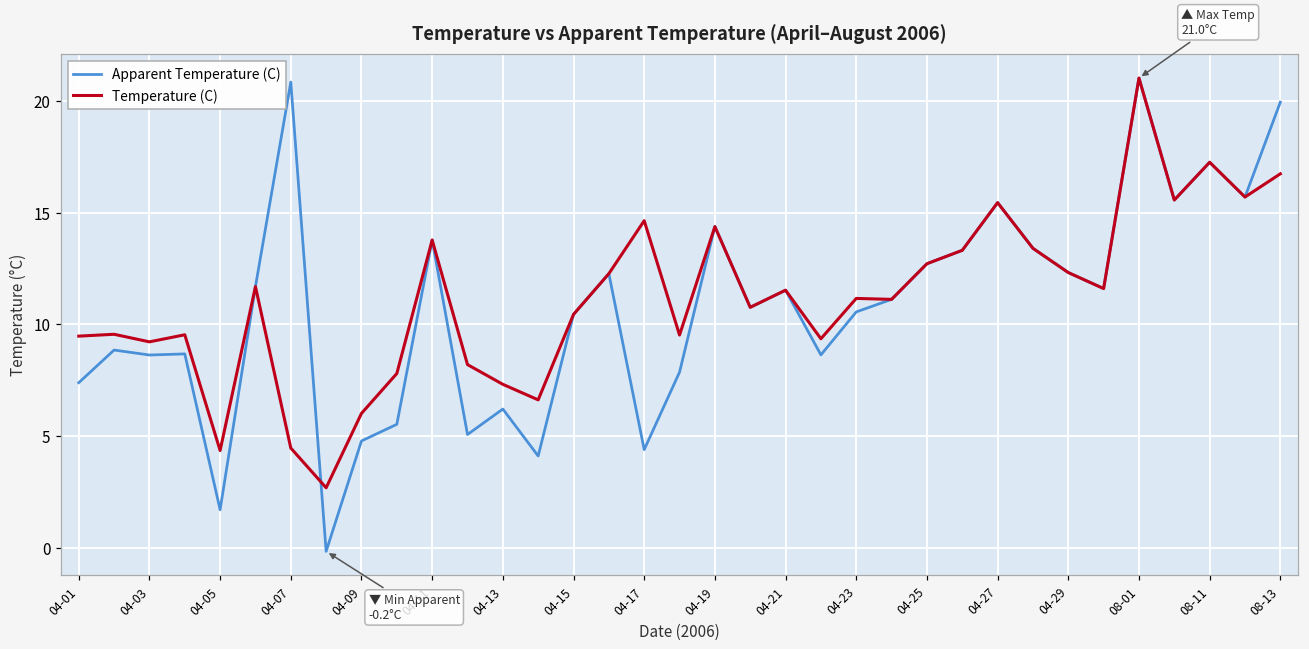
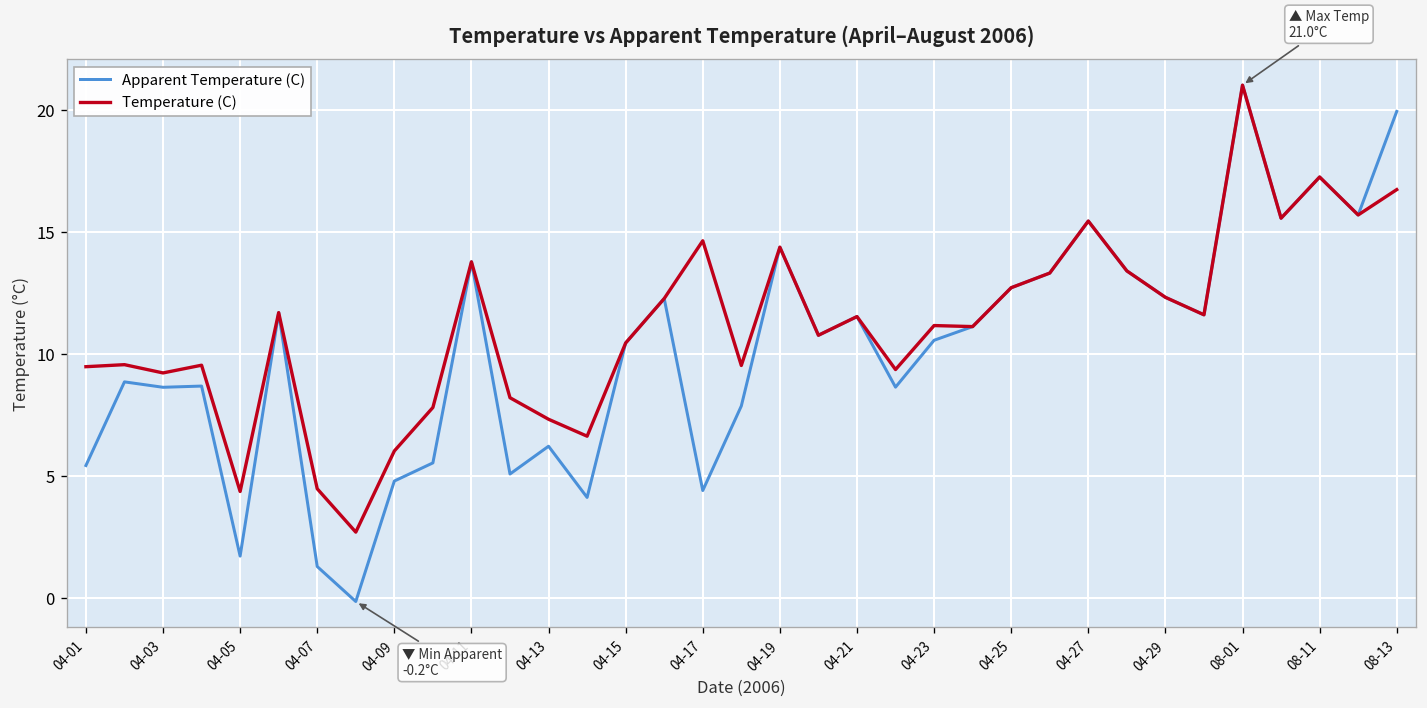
Apparent Temperature (C), 04-01: 7.4 -> 5.4
Apparent Temperature (C), 04-07: 20.8 -> 1.3
